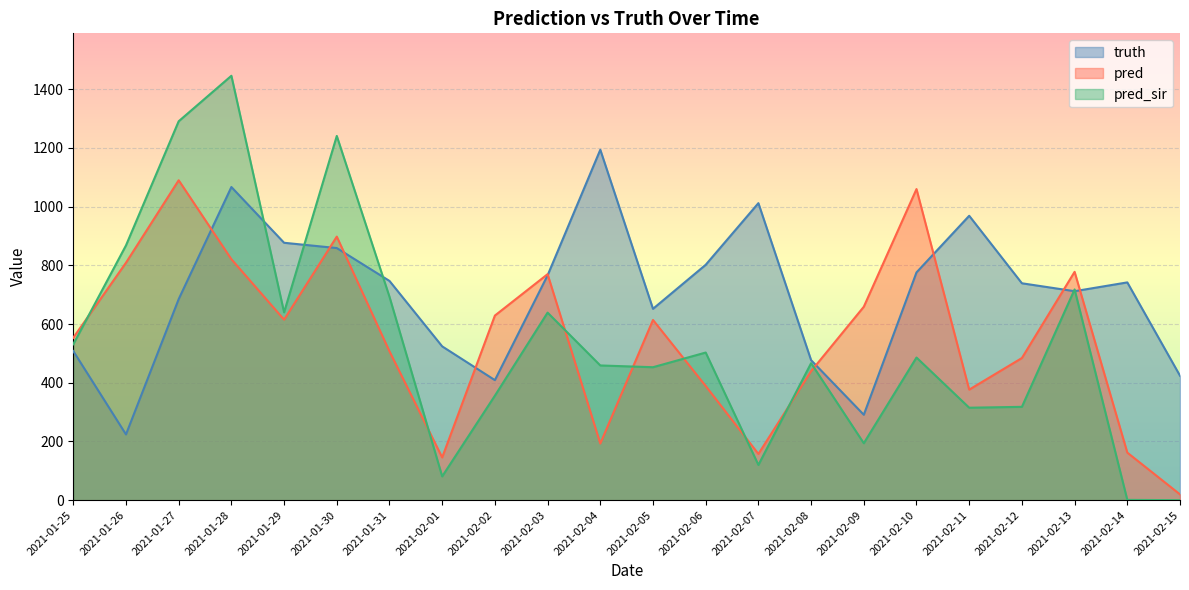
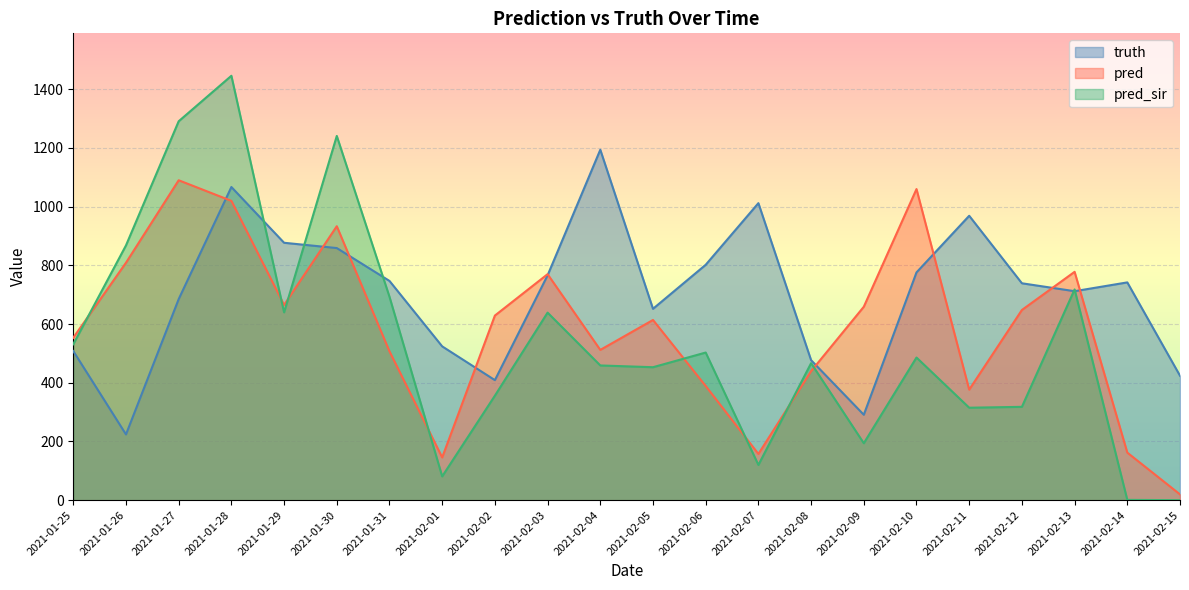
pred, 2021-01-28: 820 -> 1020
pred, 2021-01-29: 620 -> 670
pred, 2021-01-30: 900 -> 930
pred, 2021-02-04: 190 -> 510
pred, 2021-02-12: 480 -> 650
